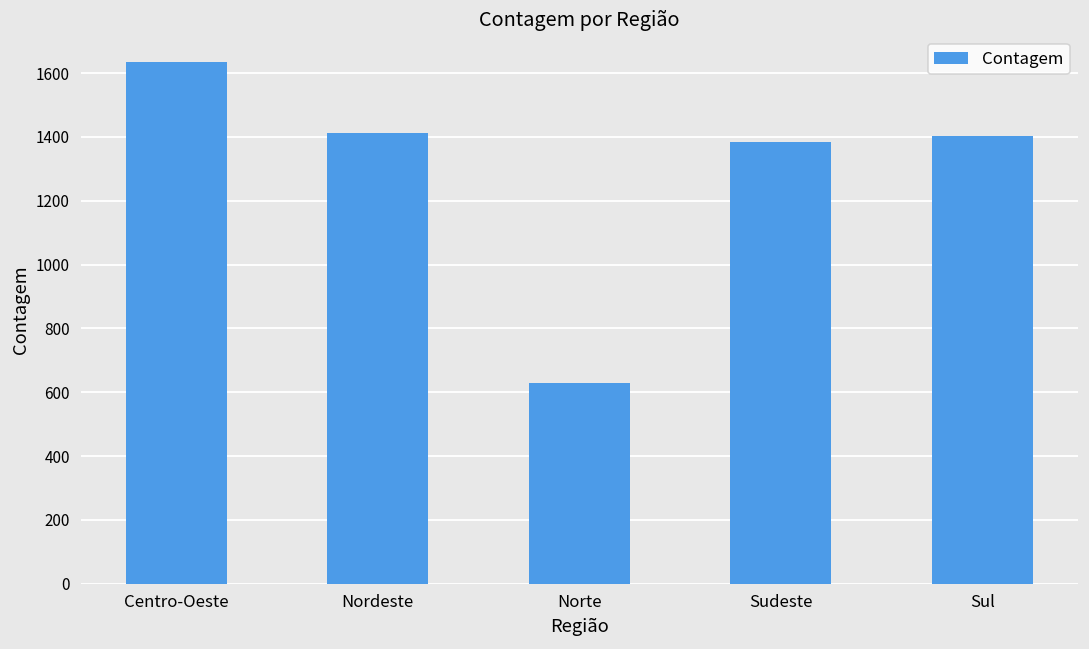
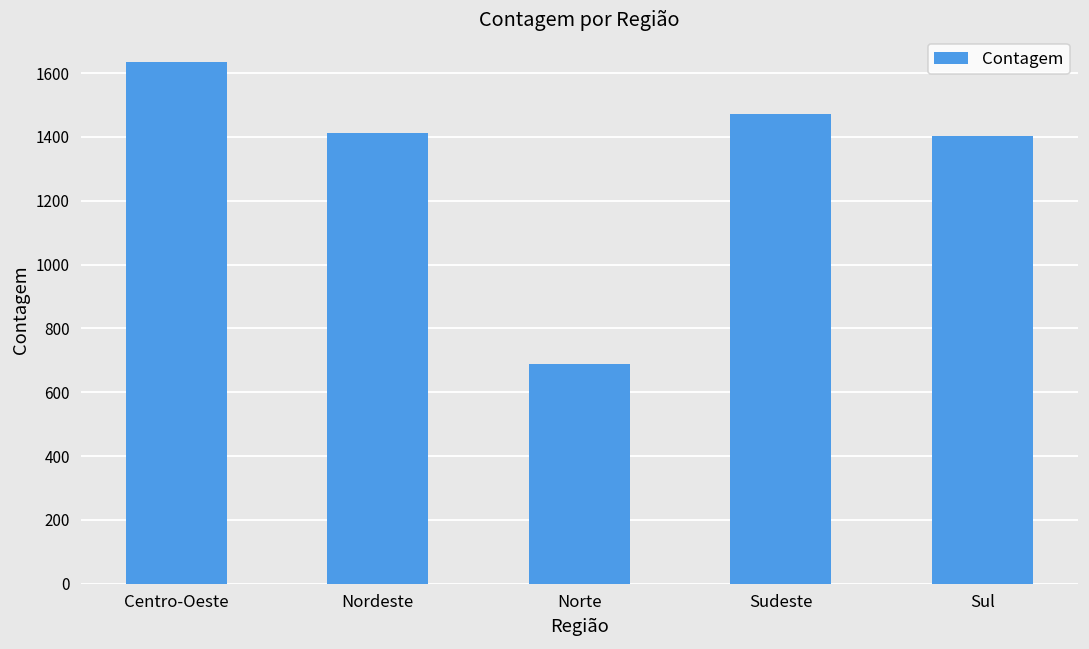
Norte: 630 -> 690
Sudeste: 1390 -> 1470
